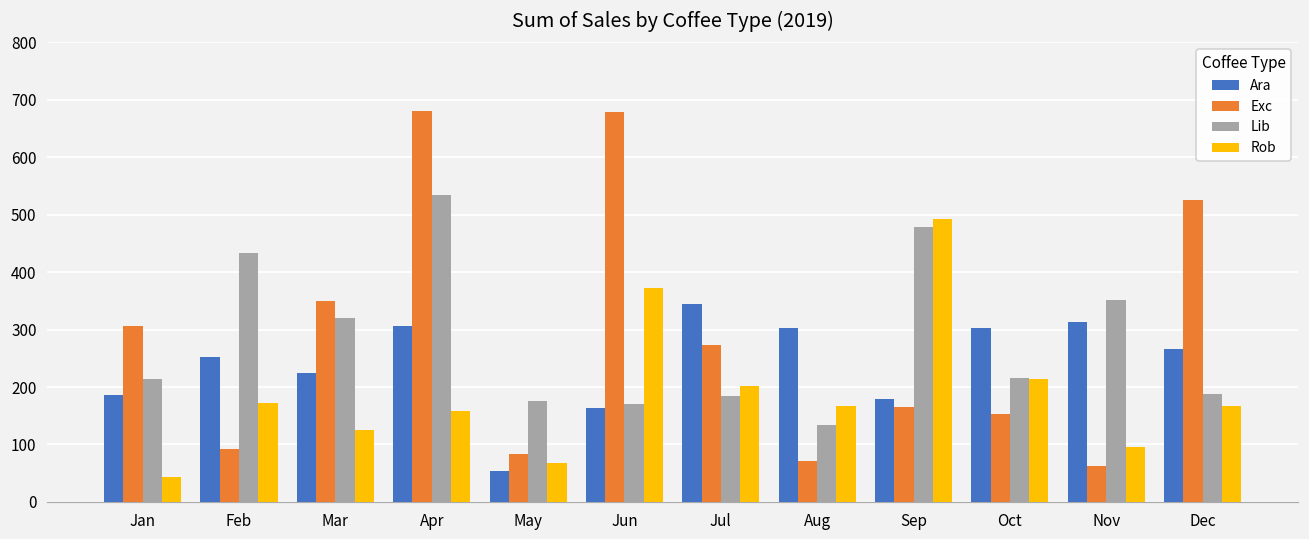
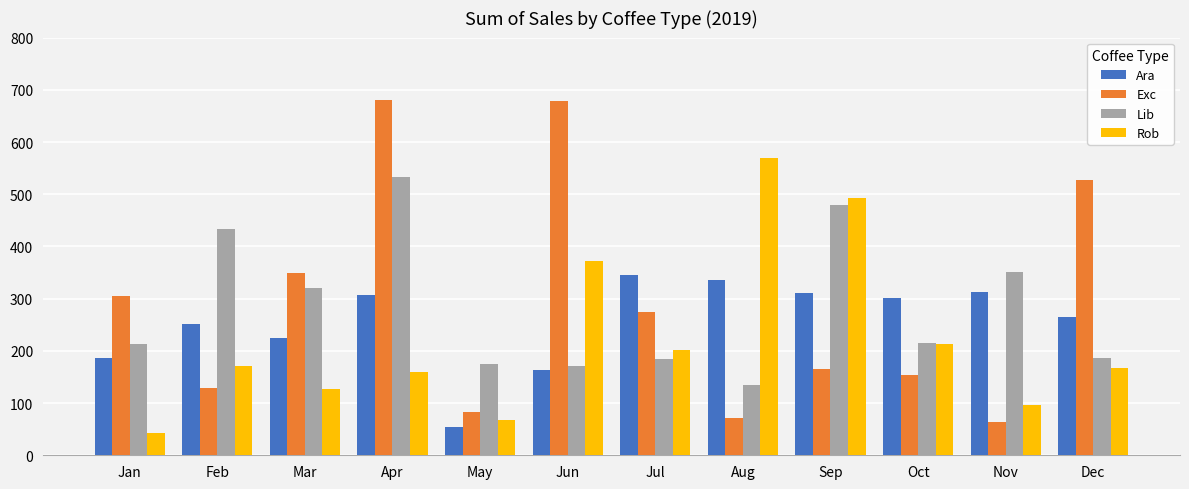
Exc, Feb: 90 -> 130
Ara, Aug: 300 -> 330
Rob, Aug: 170 -> 570
Ara, Sep: 180 -> 310
